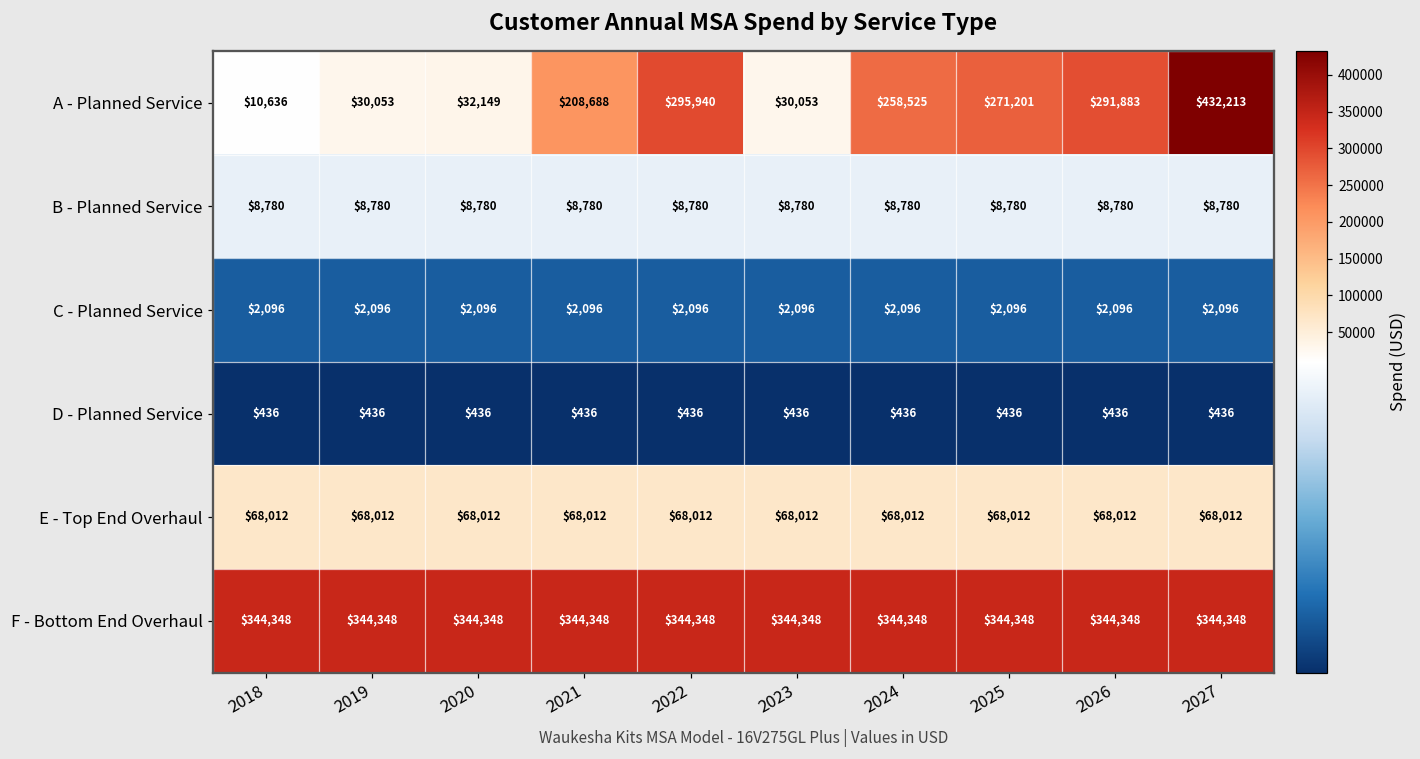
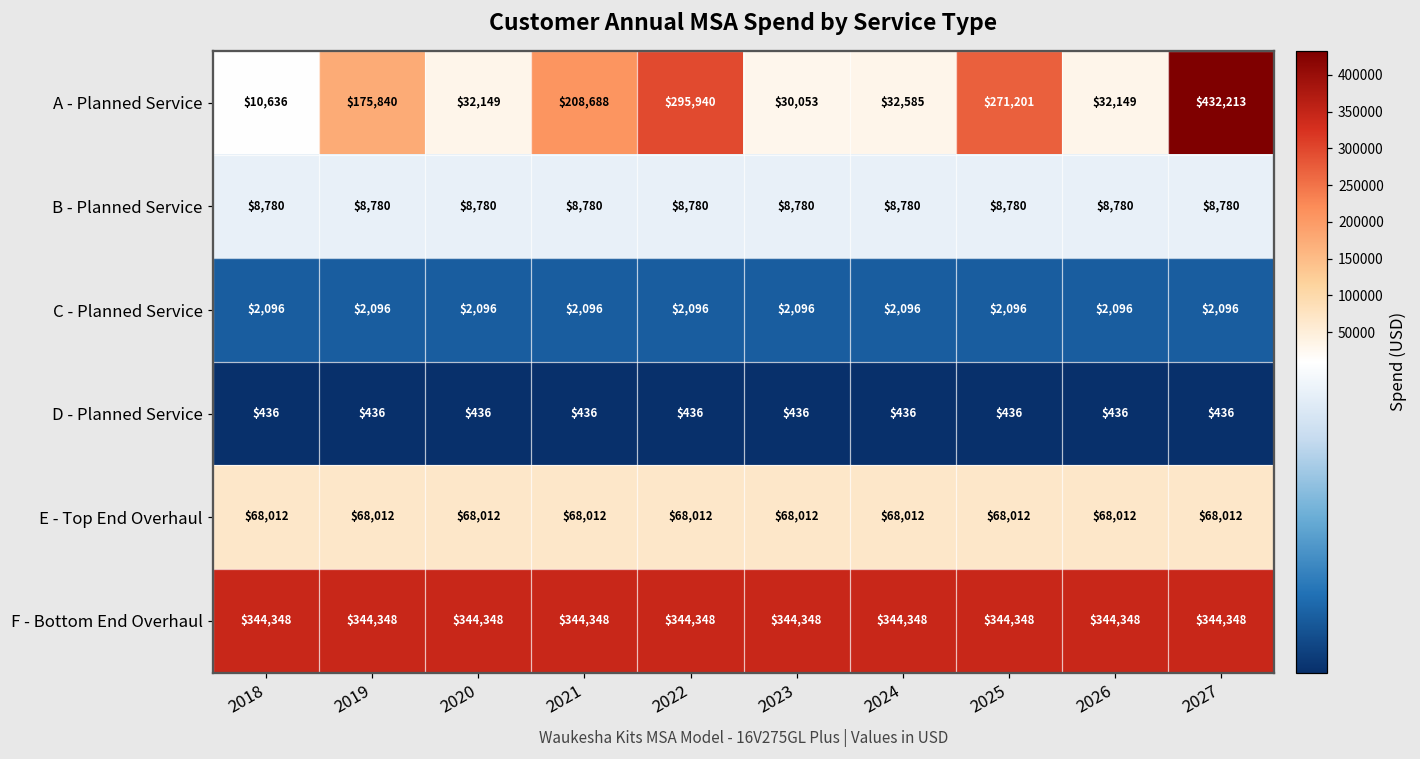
A - Planned Service, 2019: $30,053 -> $175,840
A - Planned Service, 2024: $258,525 -> $32,585
A - Planned Service, 2026: $291,883 -> $32,149
